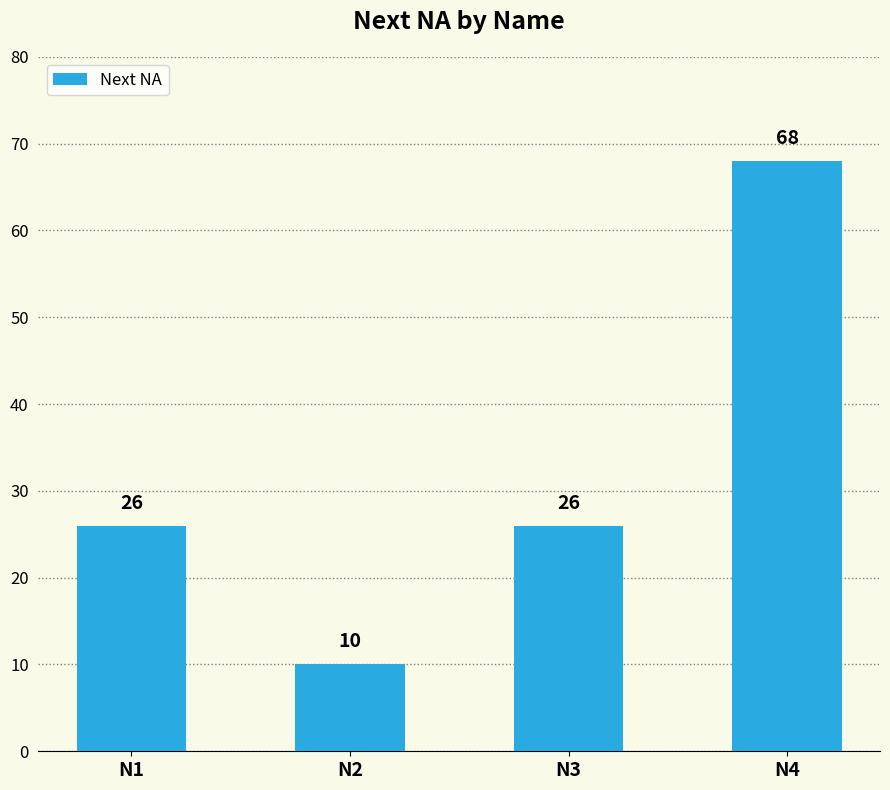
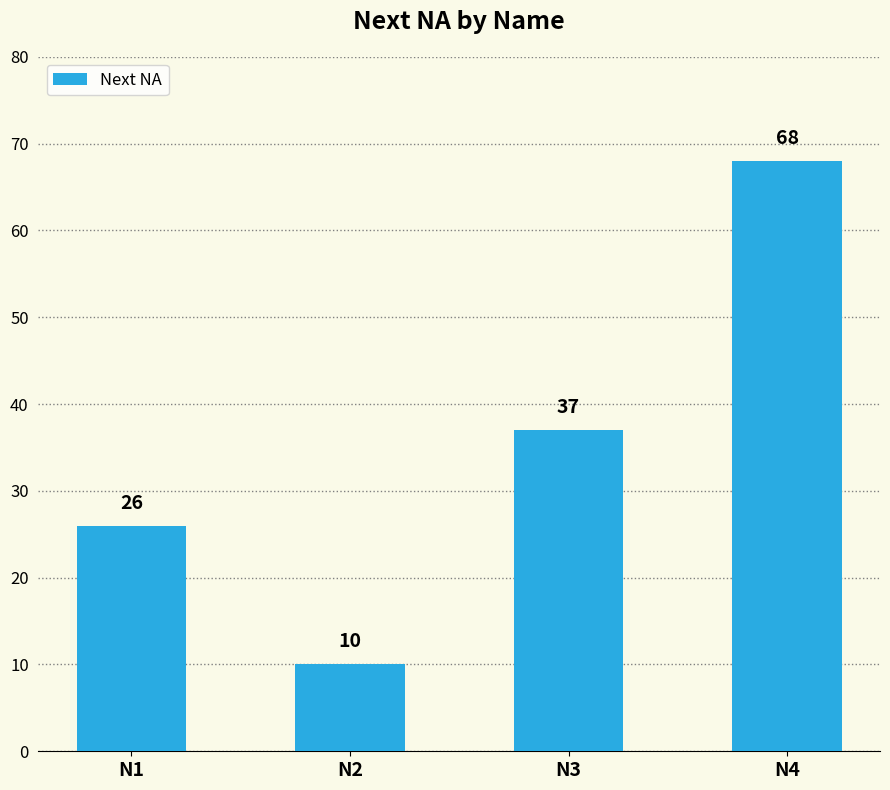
N3: 26 -> 37
